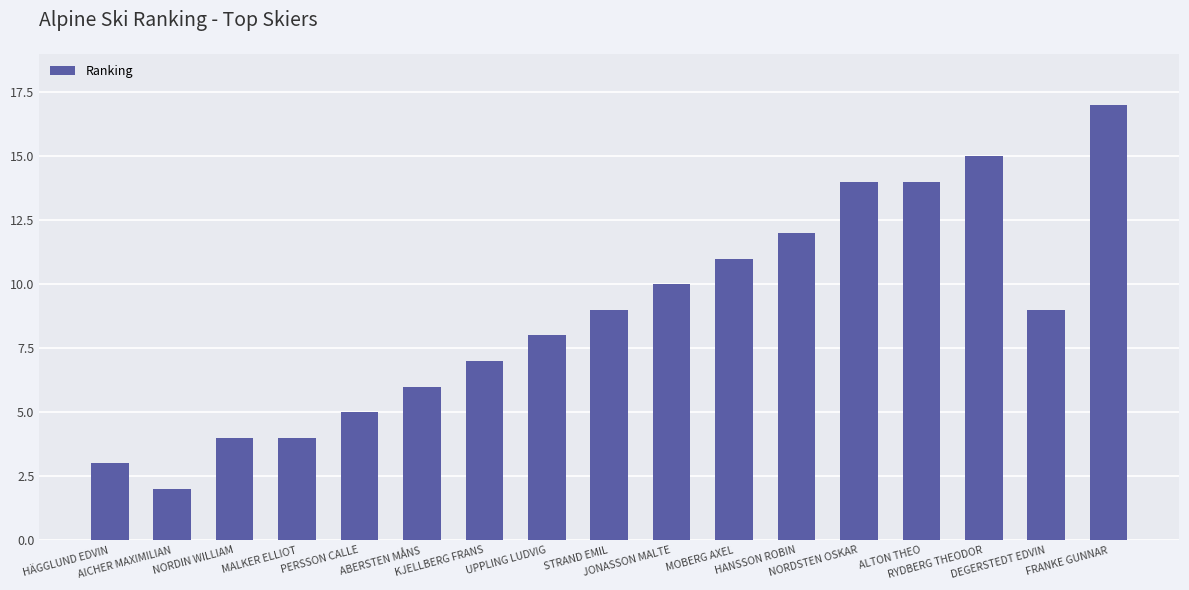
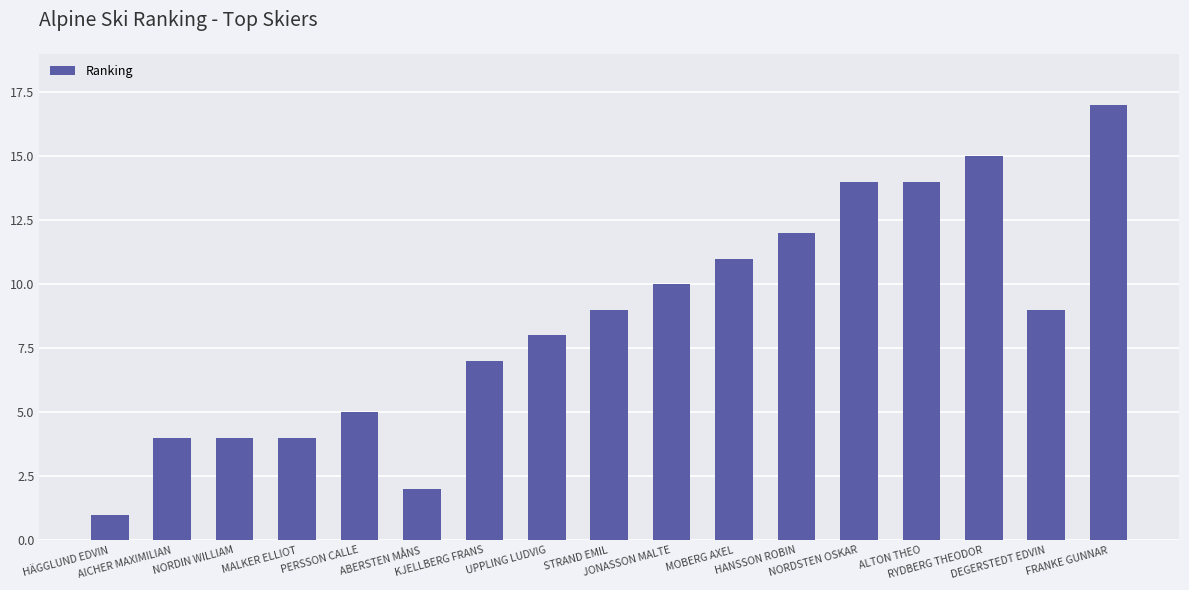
HÄGGLUND EDVIN: 3 -> 1
AICHER MAXIMILIAN: 2 -> 4
ABERSTEN MÅNS: 6 -> 2
